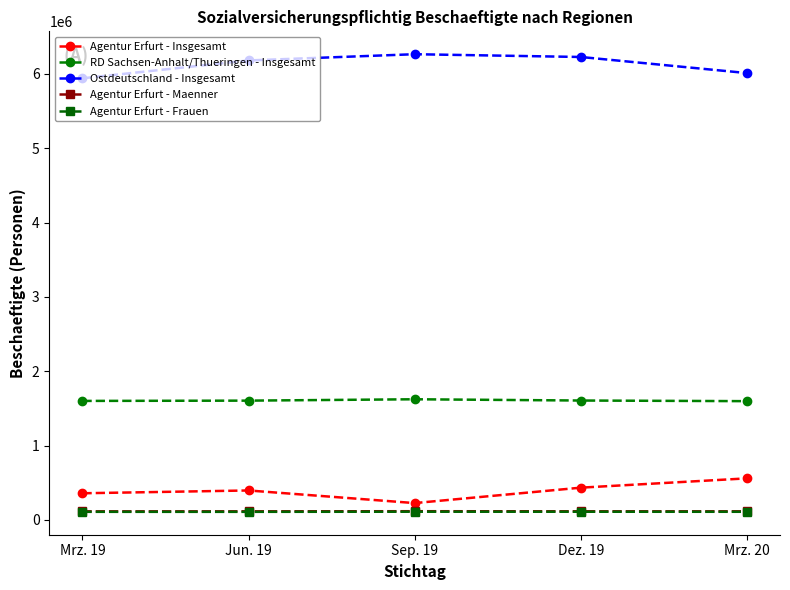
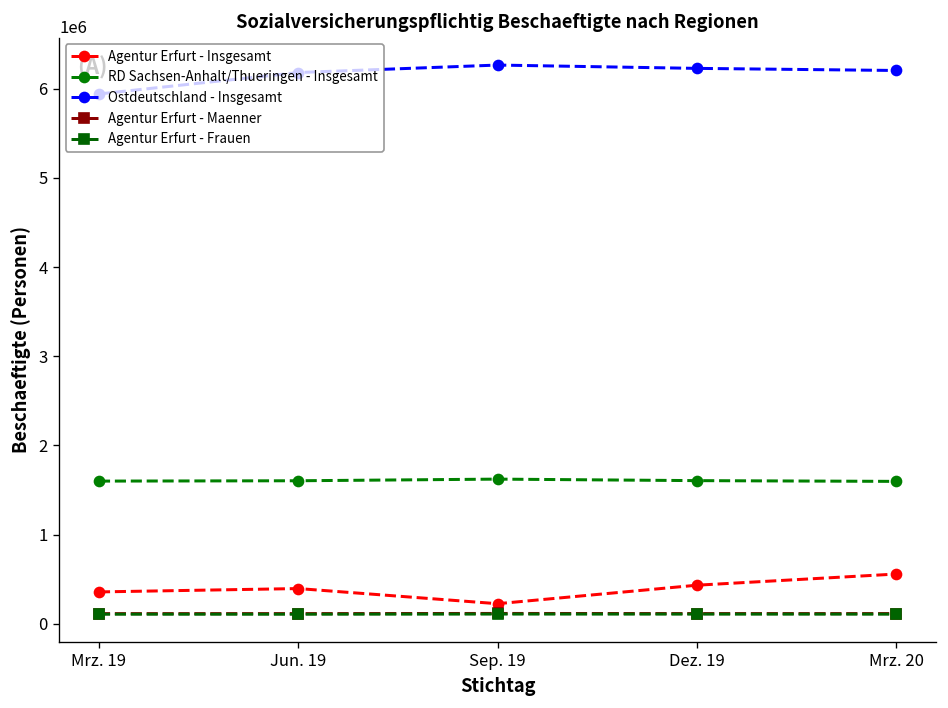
Ostdeutschland - Insgesamt, Mrz. 20: 6000000 -> 6200000
